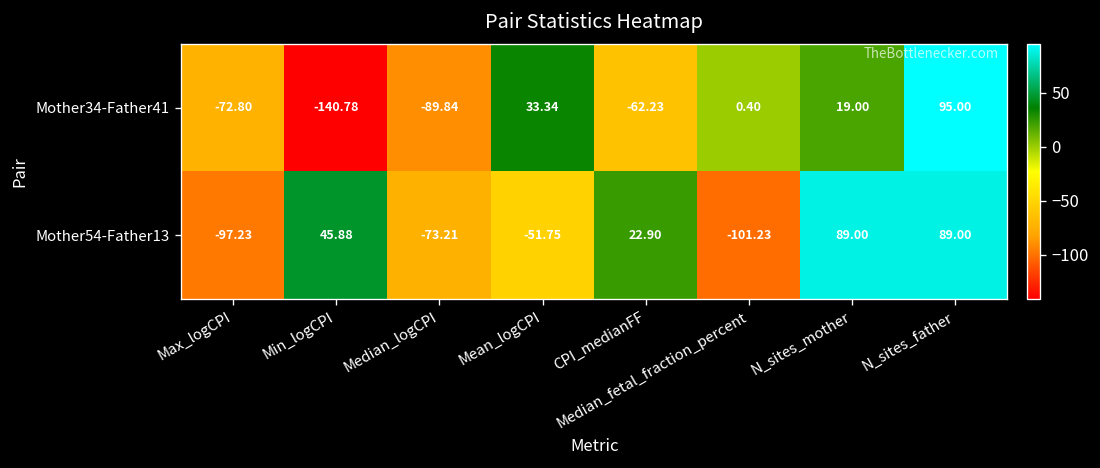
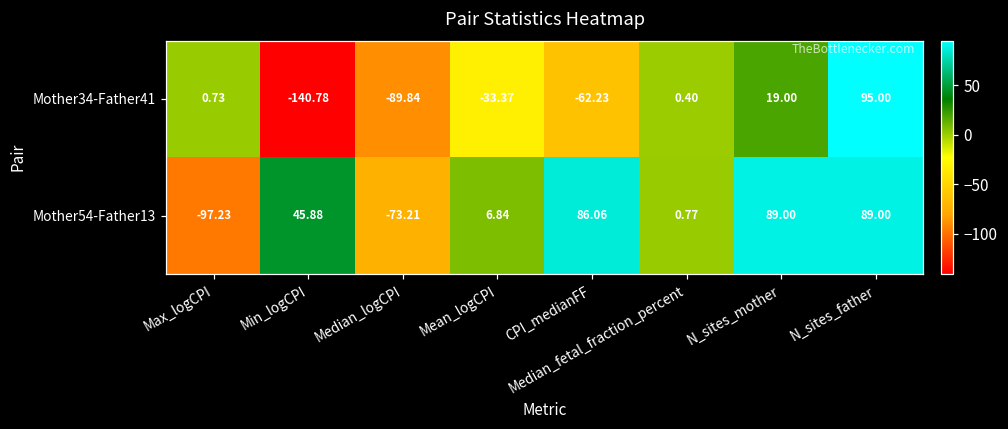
Mother34-Father41, Max_logCPI: -72.80 -> 0.73
Mother34-Father41, Mean_logCPI: 33.34 -> -33.37
Mother54-Father13, Mean_logCPI: -51.75 -> 6.84
Mother54-Father13, CPI_medianFF: 22.90 -> 86.06
Mother54-Father13, Median_fetal_fraction_percent: -101.23 -> 0.77
